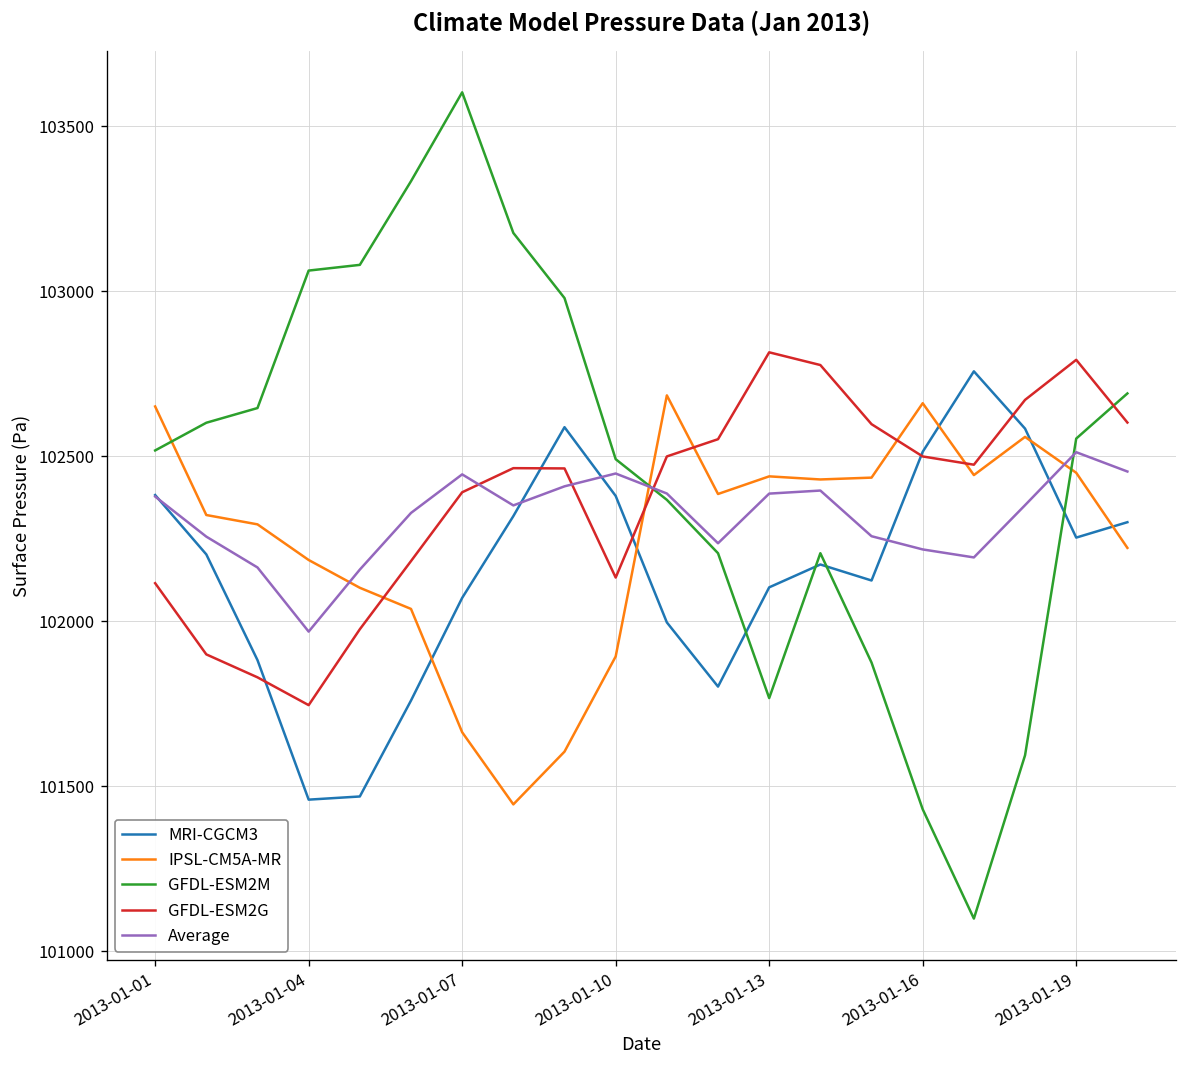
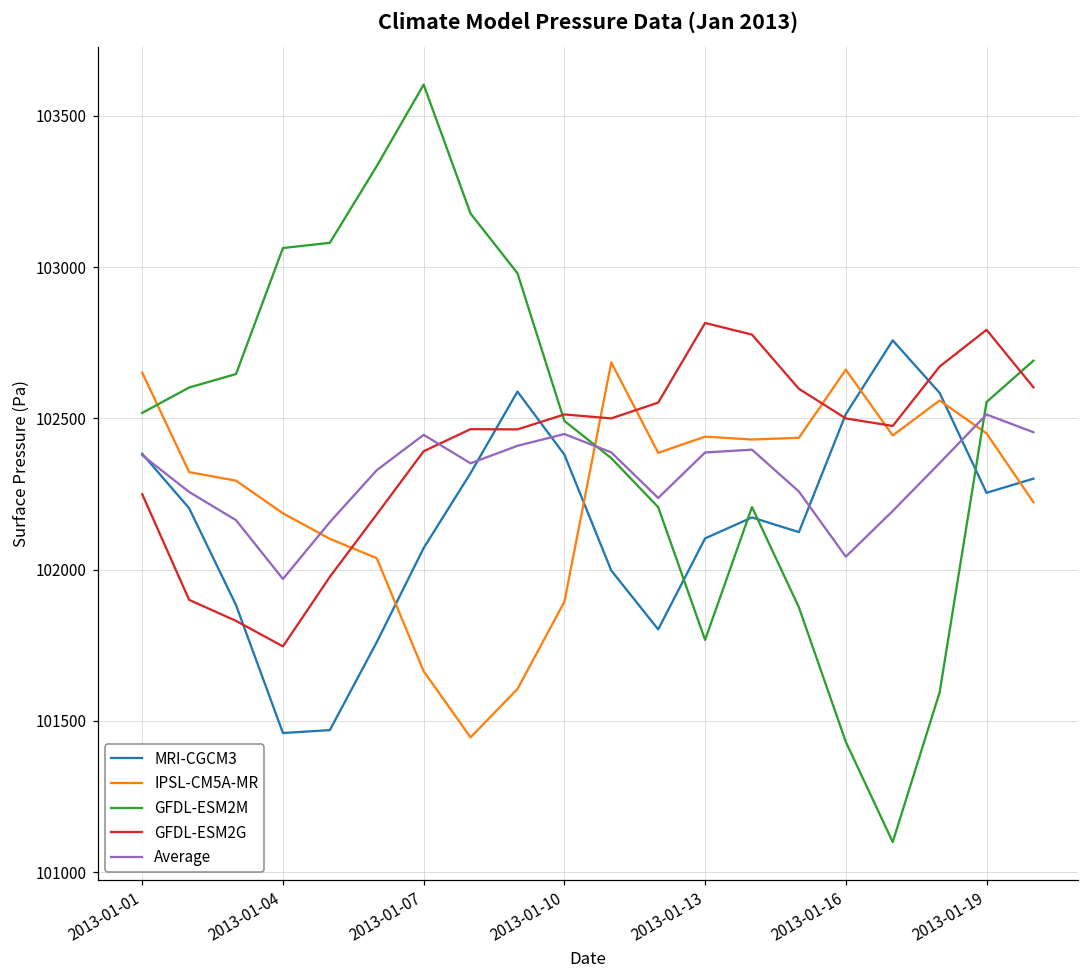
GFDL-ESM2G, 2013-01-01: 102120 -> 102250
GFDL-ESM2G, 2013-01-10: 102130 -> 102510
Average, 2013-01-16: 102220 -> 102040
